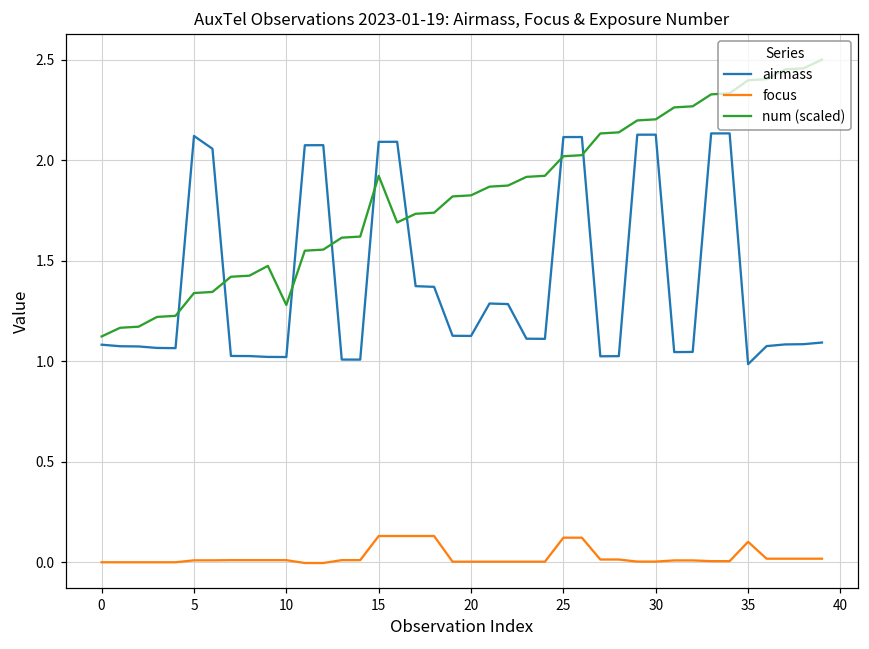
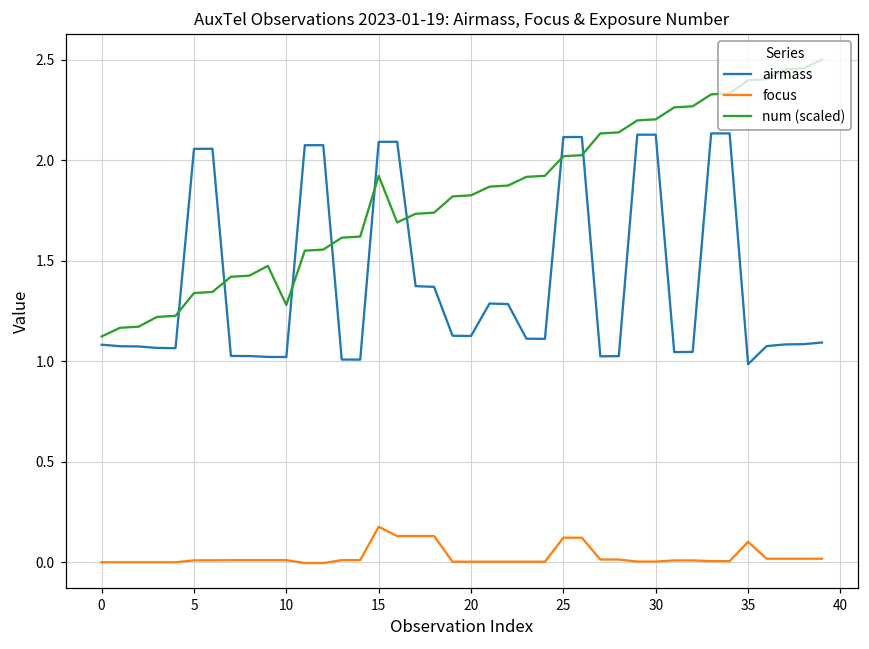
airmass, 5: 2.12 -> 2.06
focus, 15: 0.13 -> 0.18
